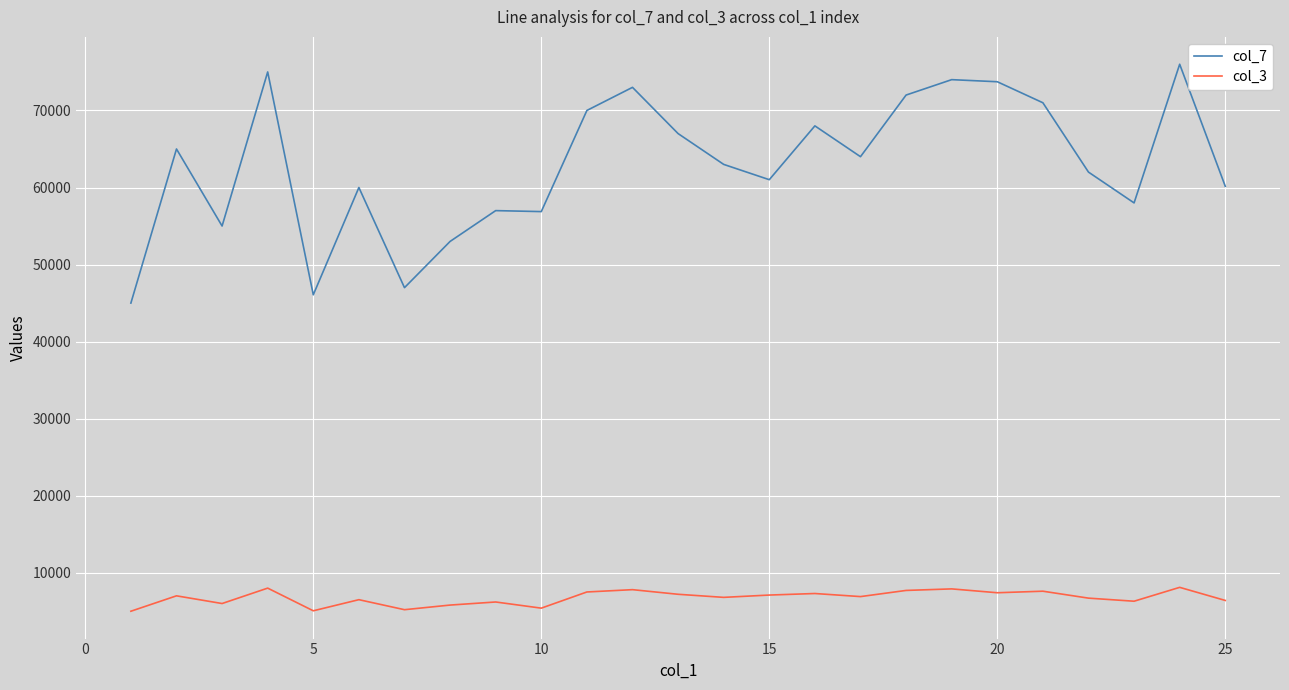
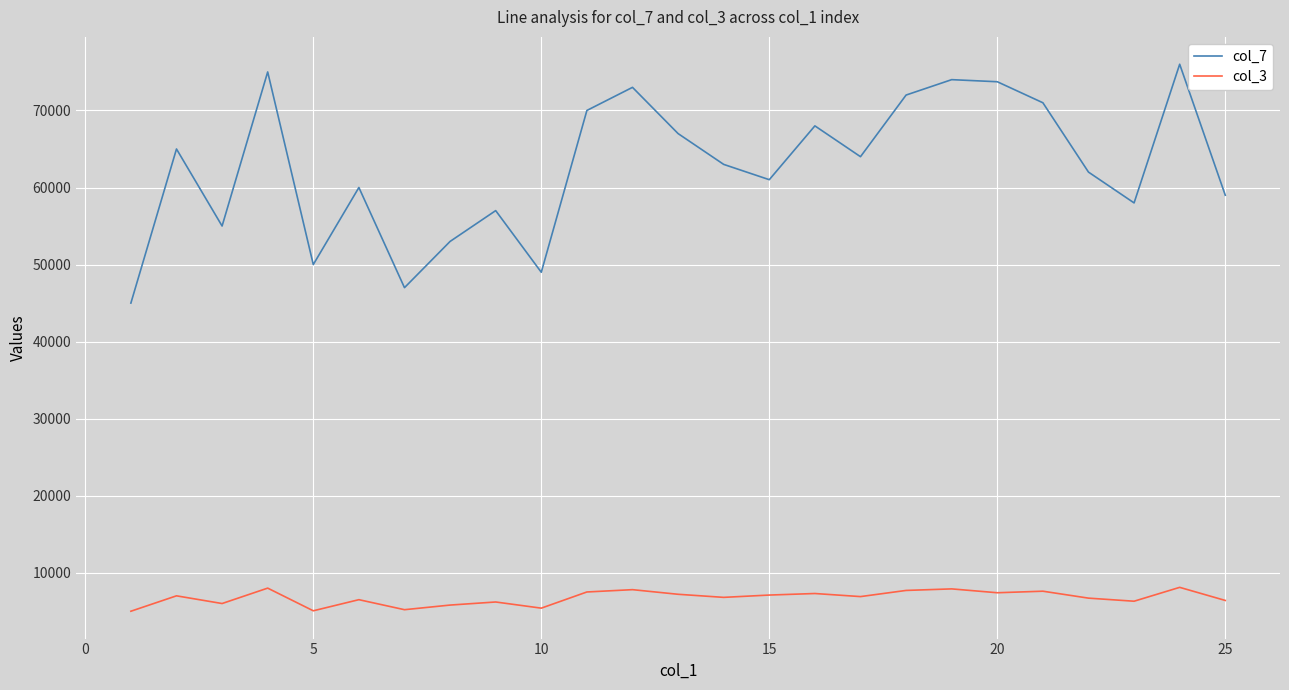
col_7, 5: 46000 -> 50000
col_7, 10: 57000 -> 49000
col_7, 25: 60000 -> 59000
